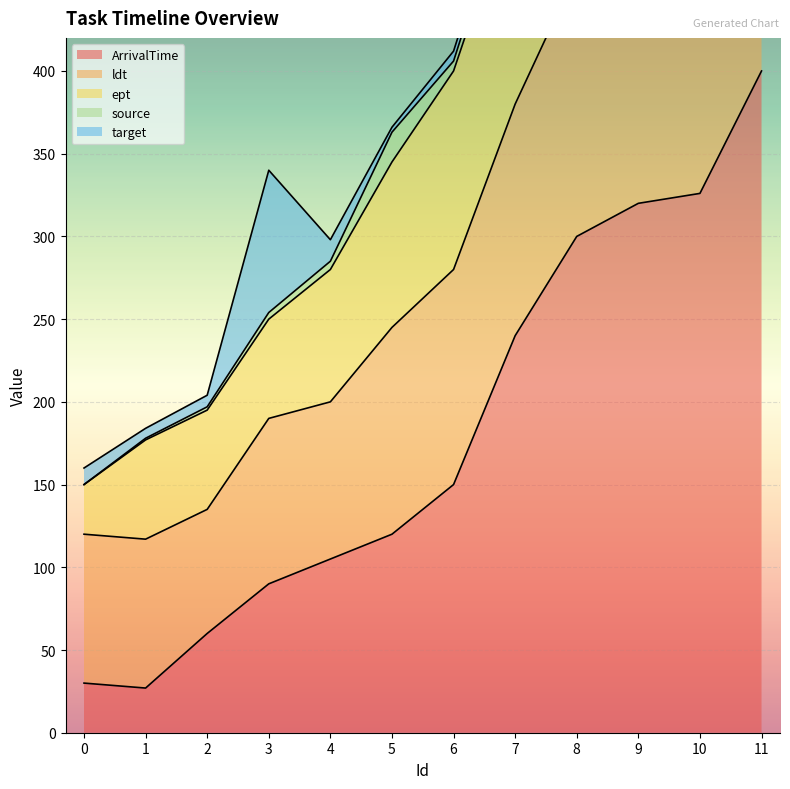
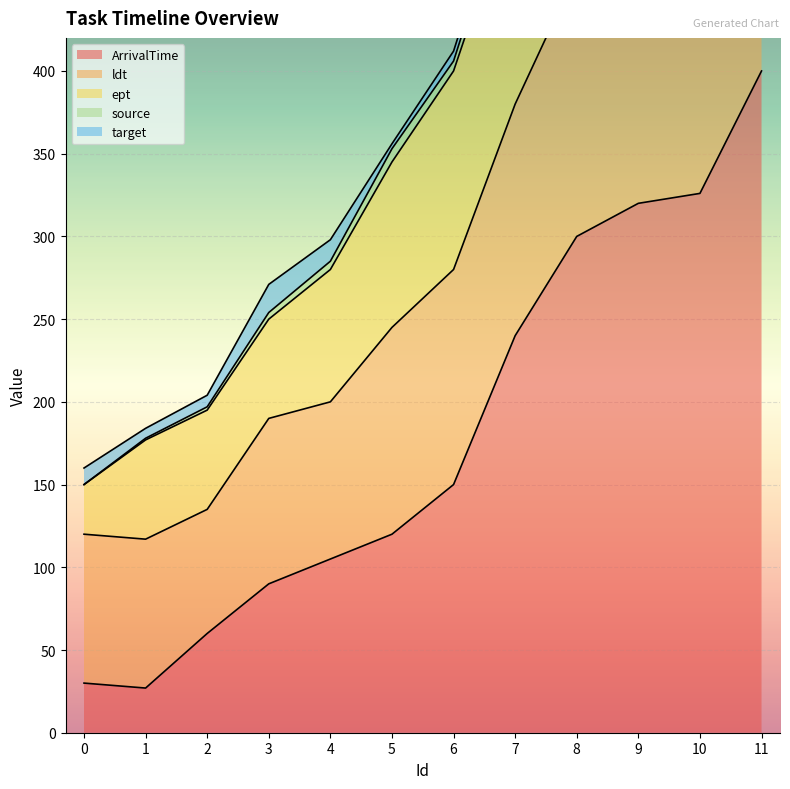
target, 3: 86 -> 17
source, 5: 18 -> 8
